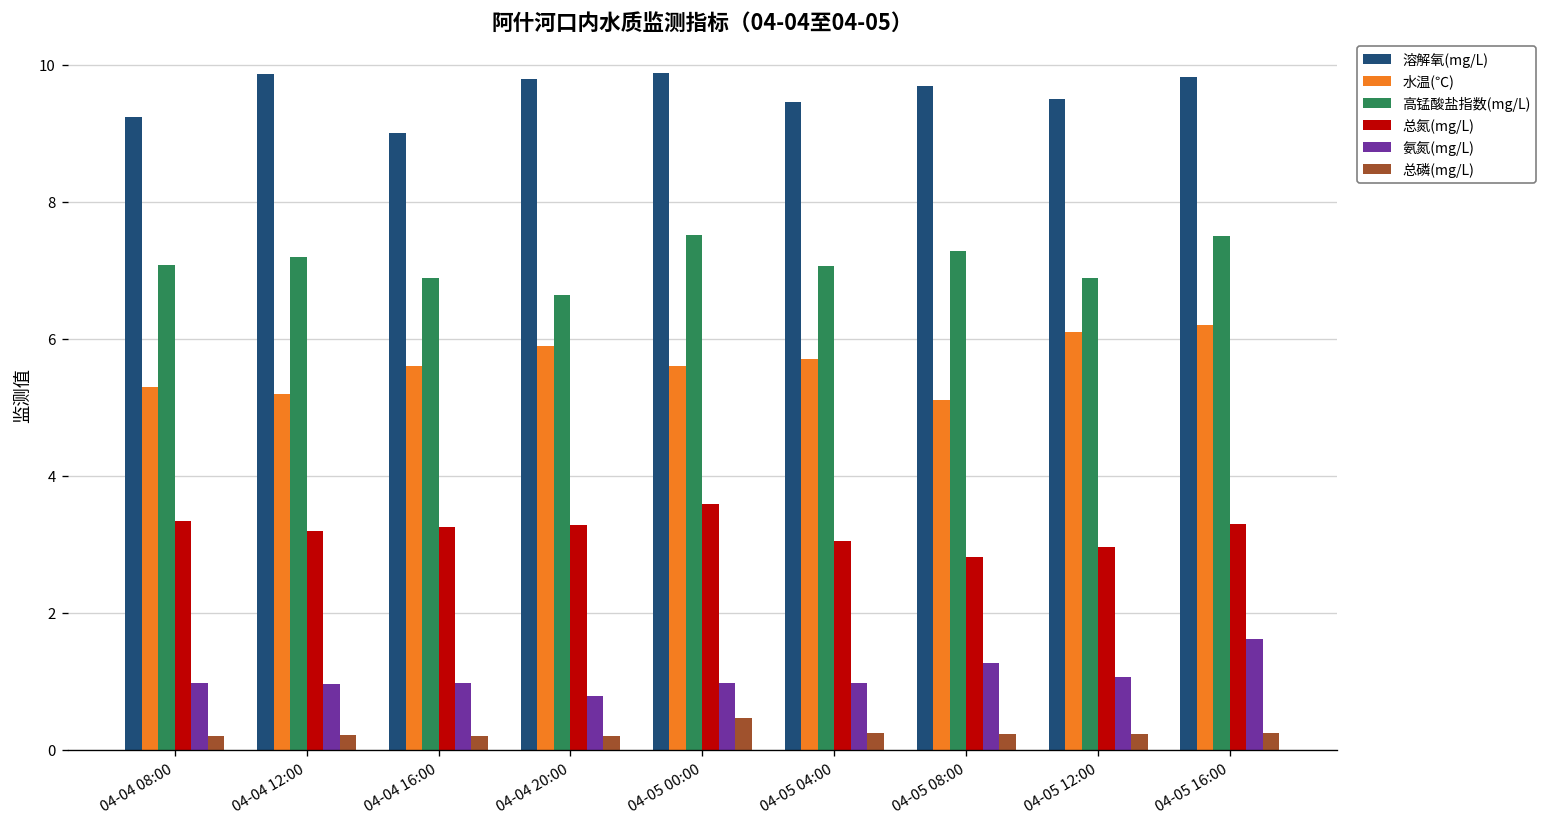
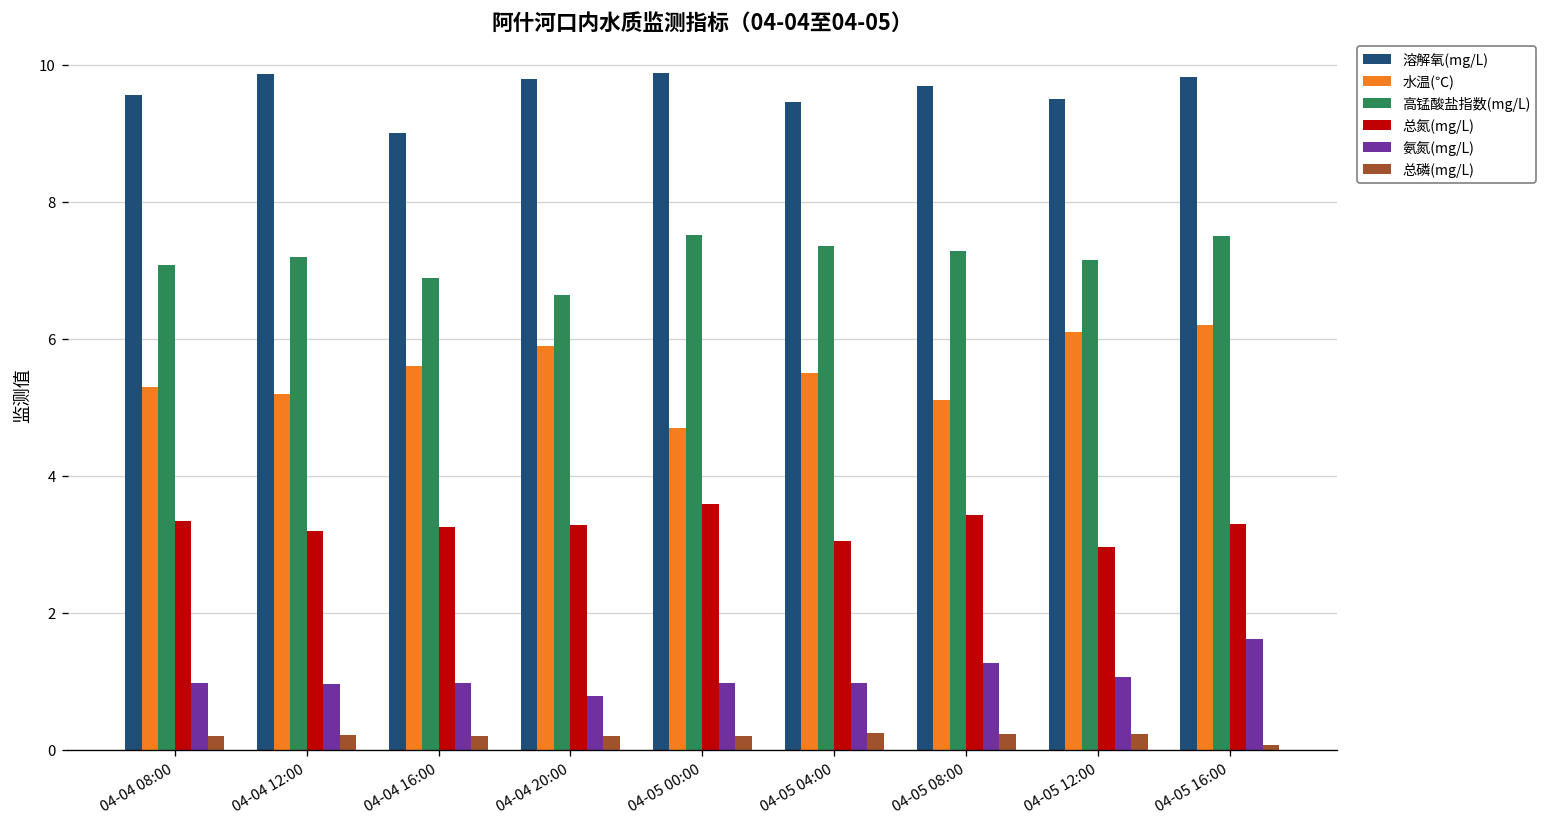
溶解氧(mg/L), 04-04 08:00: 9.2 -> 9.6
水温(℃), 04-05 00:00: 5.6 -> 4.7
总磷(mg/L), 04-05 00:00: 0.5 -> 0.2
水温(℃), 04-05 04:00: 5.7 -> 5.5
高锰酸盐指数(mg/L), 04-05 04:00: 7.1 -> 7.4
总氮(mg/L), 04-05 08:00: 2.8 -> 3.4
高锰酸盐指数(mg/L), 04-05 12:00: 6.9 -> 7.2
总磷(mg/L), 04-05 16:00: 0.2 -> 0.1
